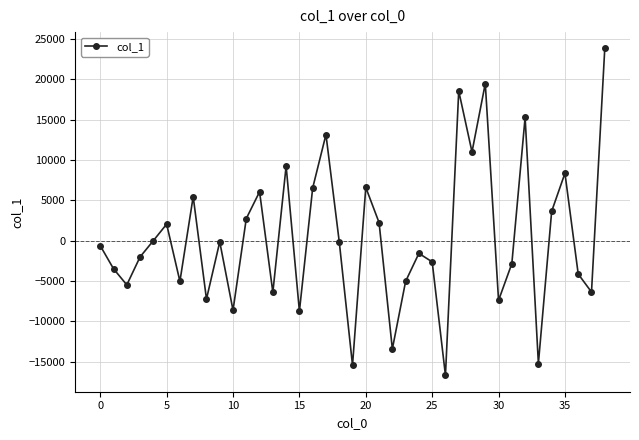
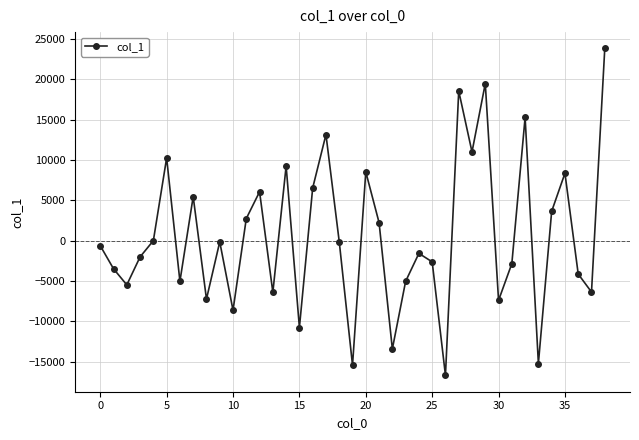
5: 2000 -> 10000
15: -9000 -> -11000
20: 7000 -> 9000
